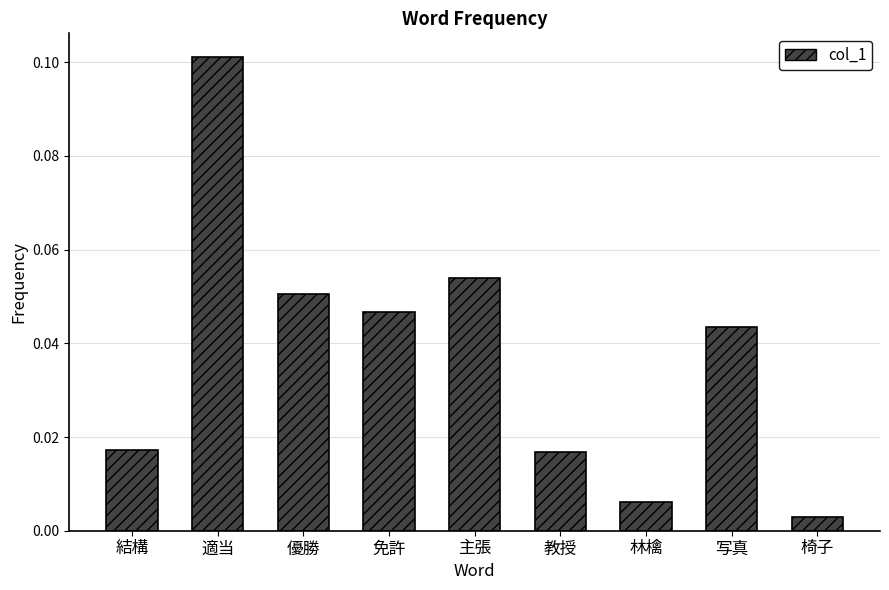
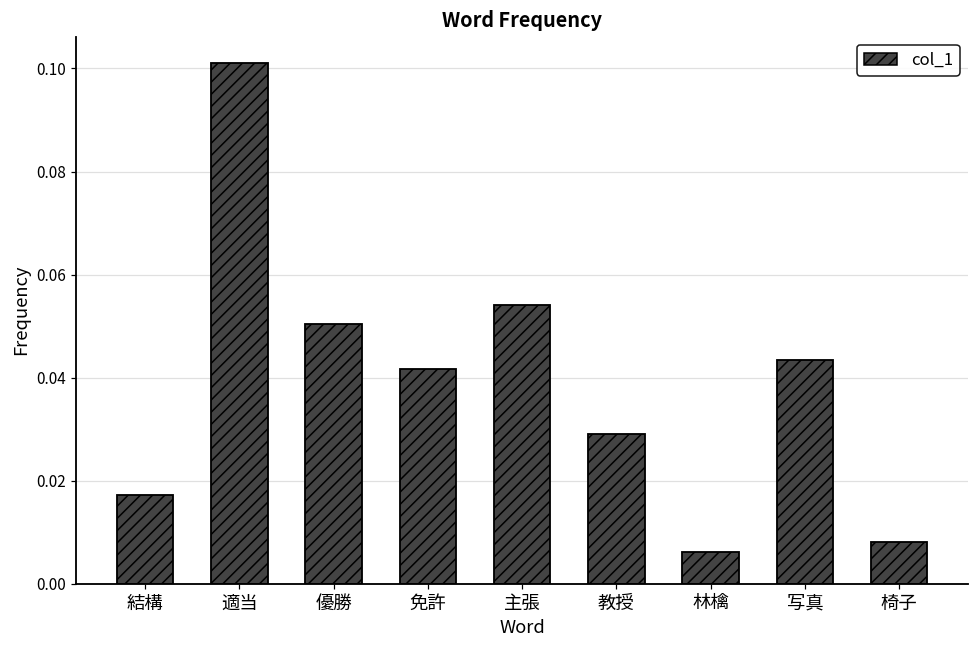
免許: 0.047 -> 0.042
教授: 0.017 -> 0.029
椅子: 0.003 -> 0.008
